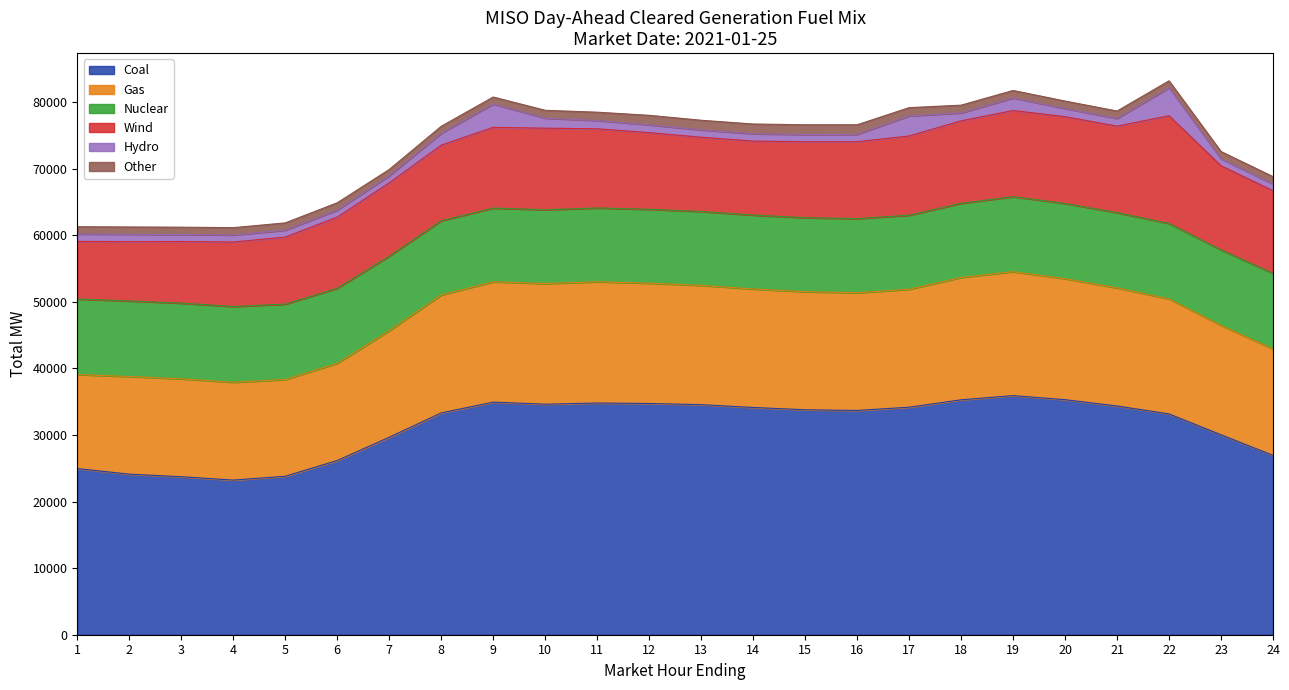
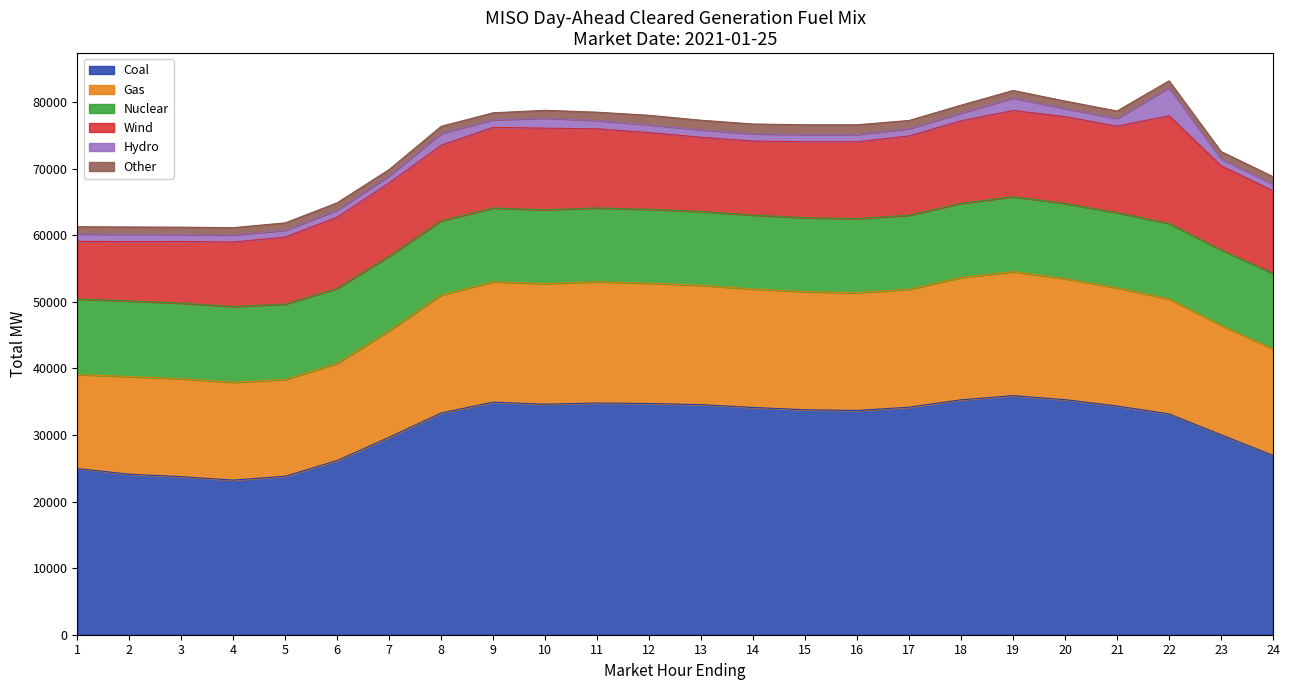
Hydro, 9: 4000 -> 1000
Hydro, 17: 3000 -> 1000
